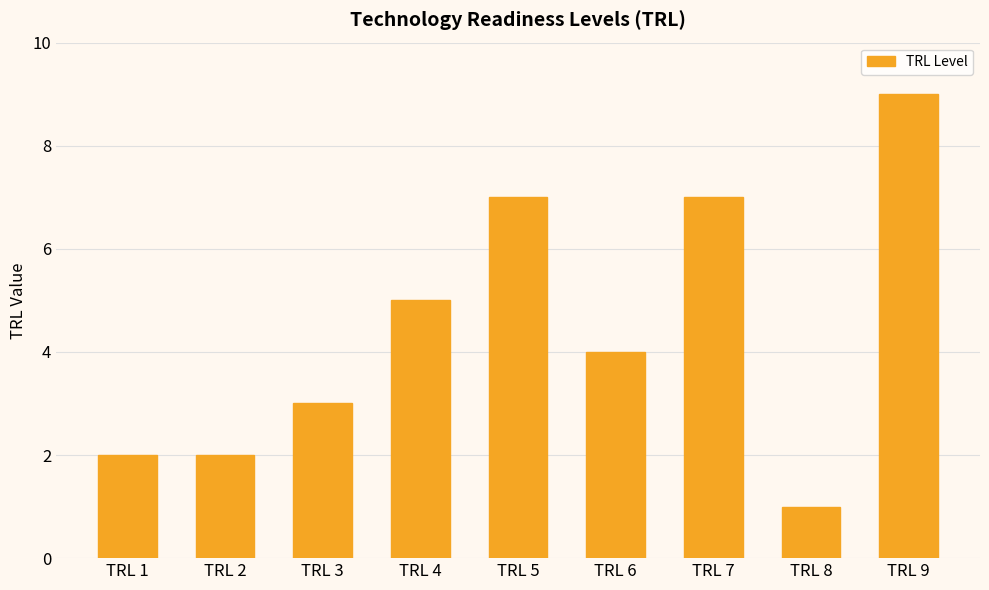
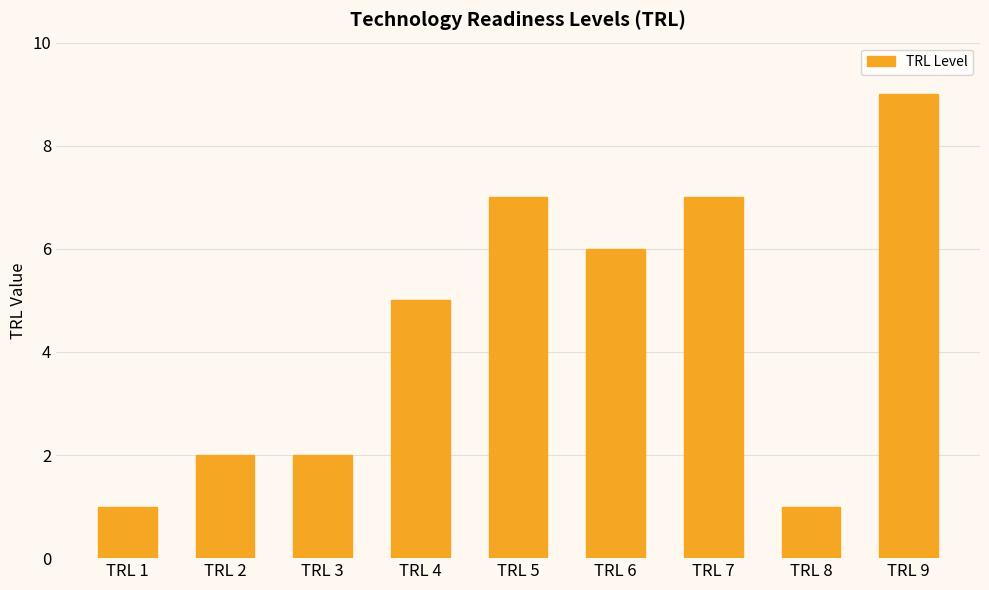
TRL 1: 2 -> 1
TRL 3: 3 -> 2
TRL 6: 4 -> 6
